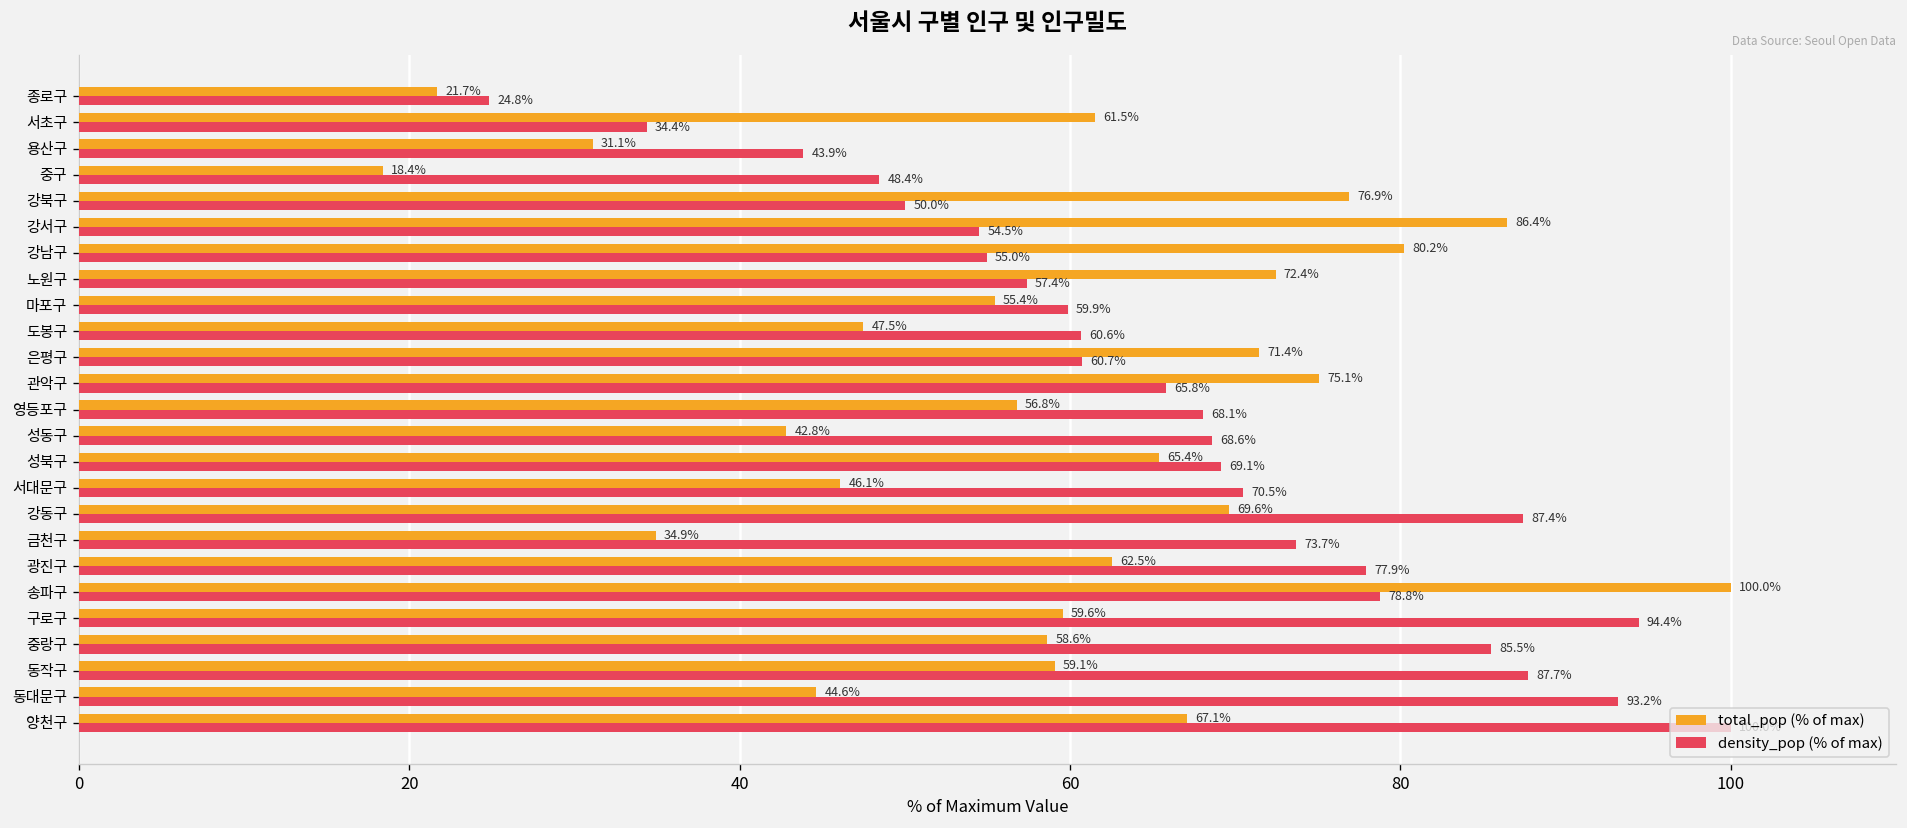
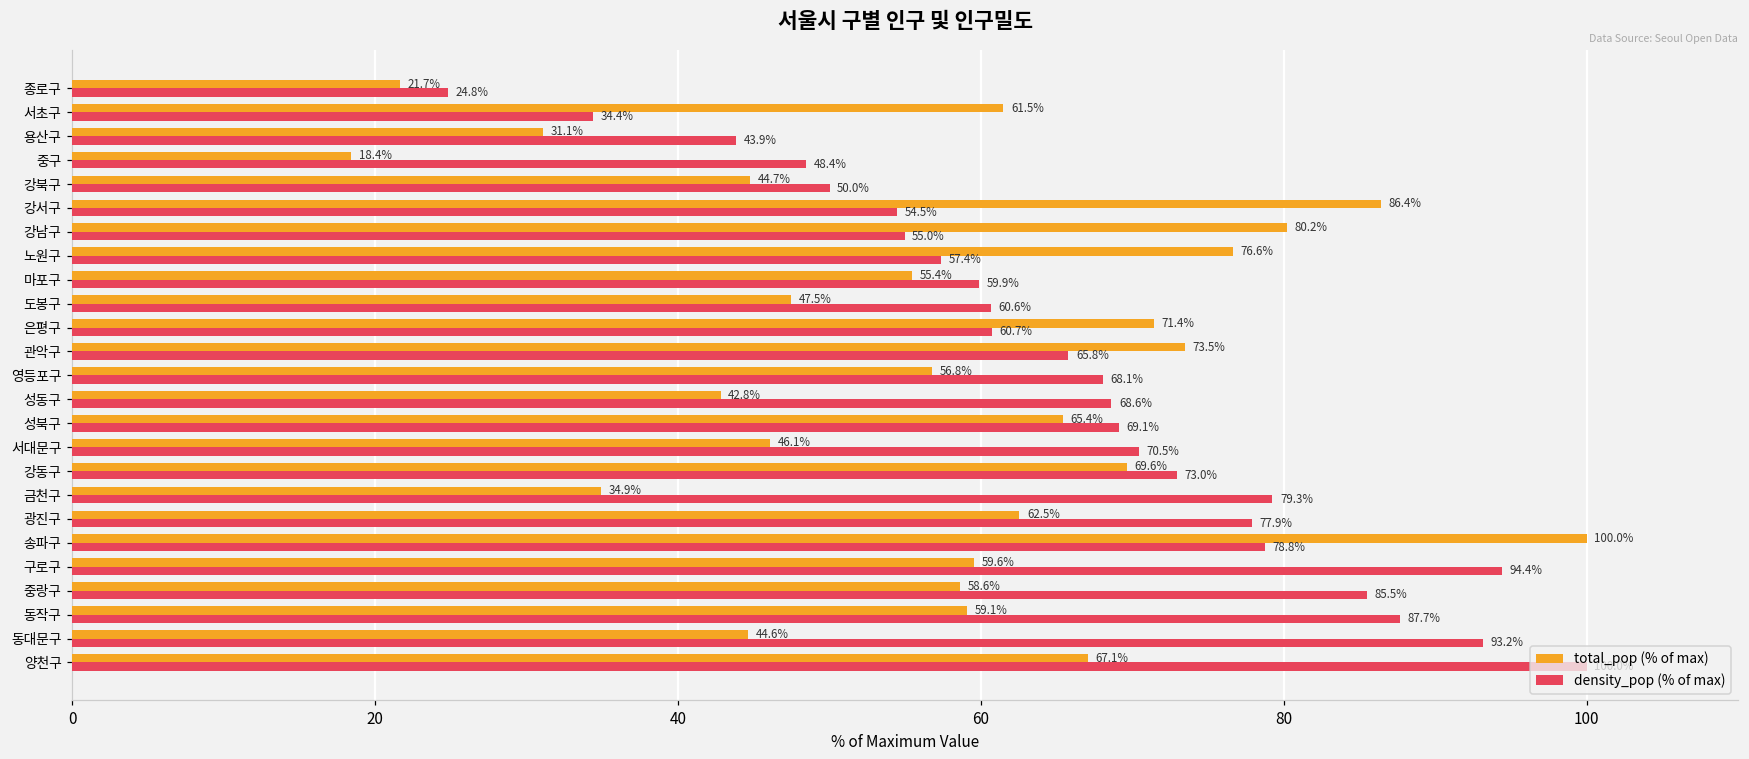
total_pop (% of max), 강북구: 76.9% -> 44.7%
total_pop (% of max), 노원구: 72.4% -> 76.6%
total_pop (% of max), 관악구: 75.1% -> 73.5%
density_pop (% of max), 강동구: 87.4% -> 73.0%
density_pop (% of max), 금천구: 73.7% -> 79.3%
